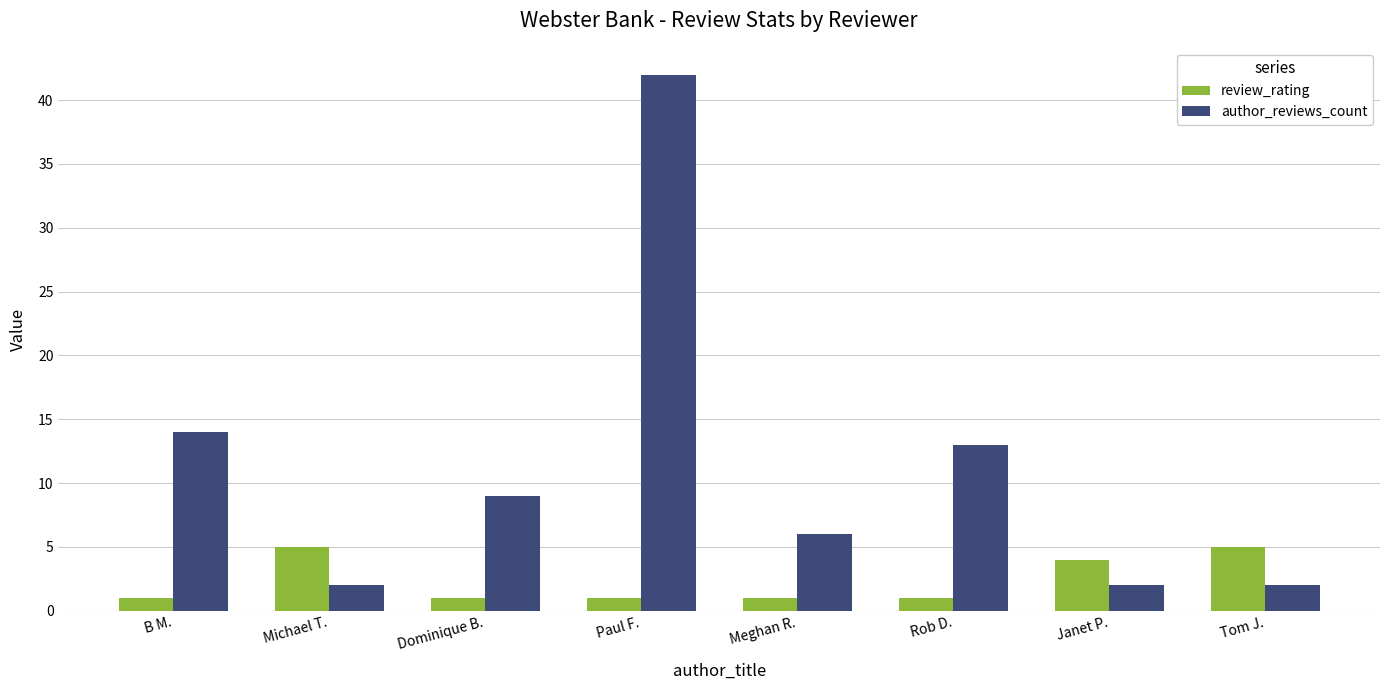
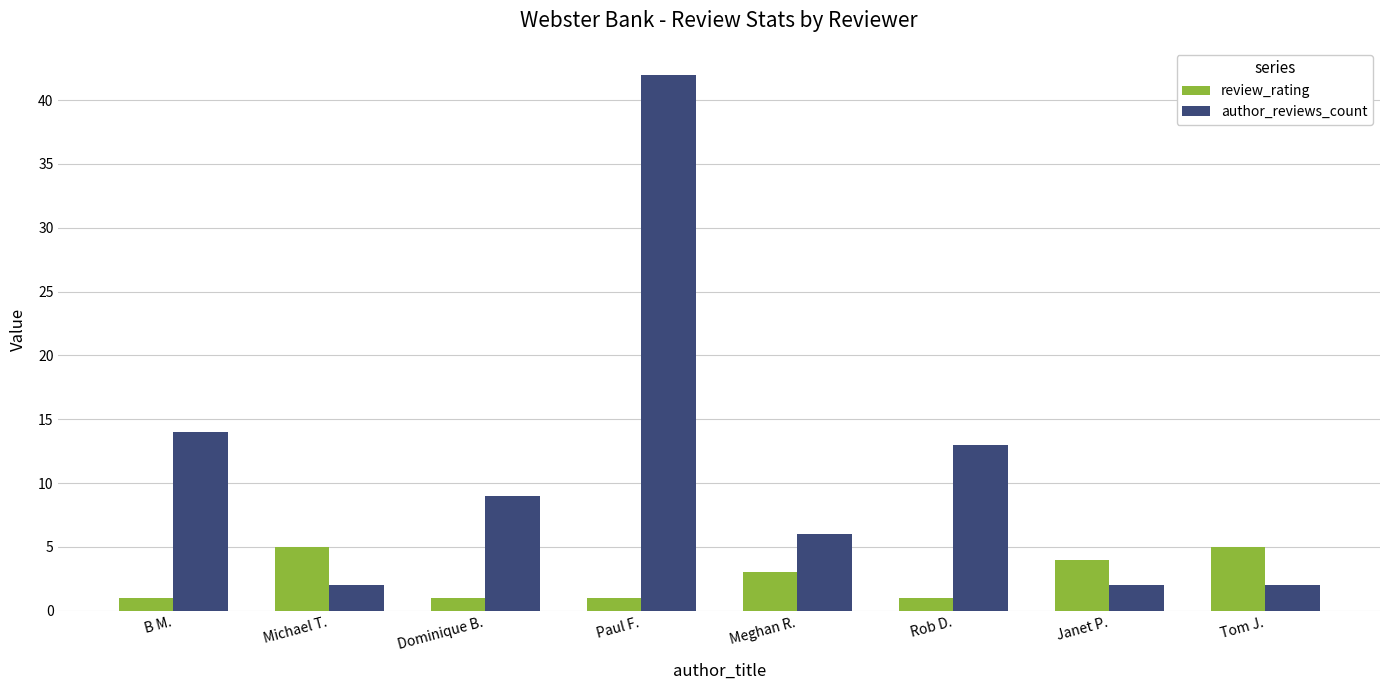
review_rating, Meghan R.: 1 -> 3
